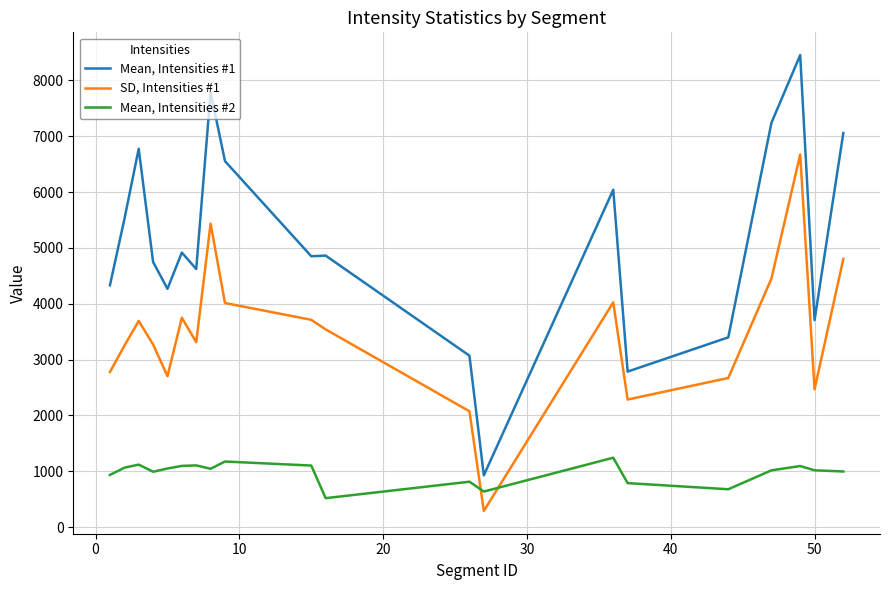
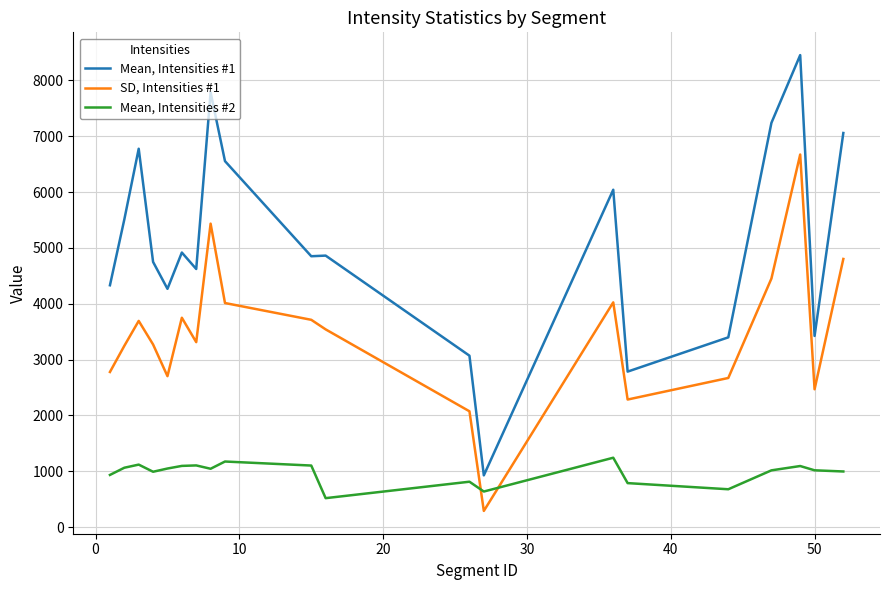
Mean, Intensities #1, 50: 3700 -> 3400
